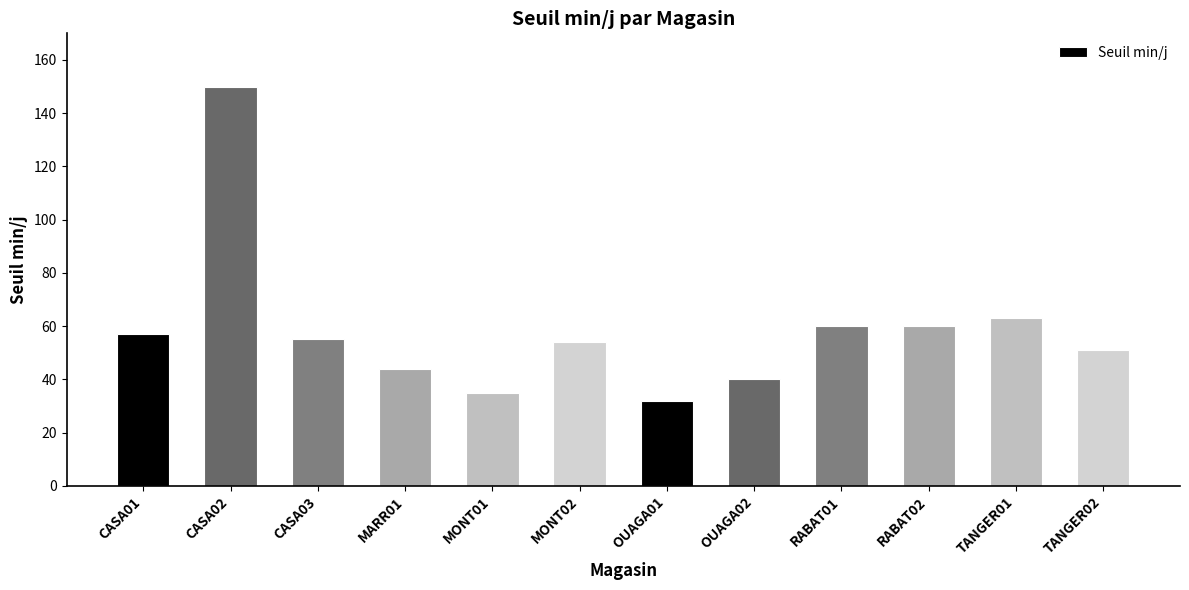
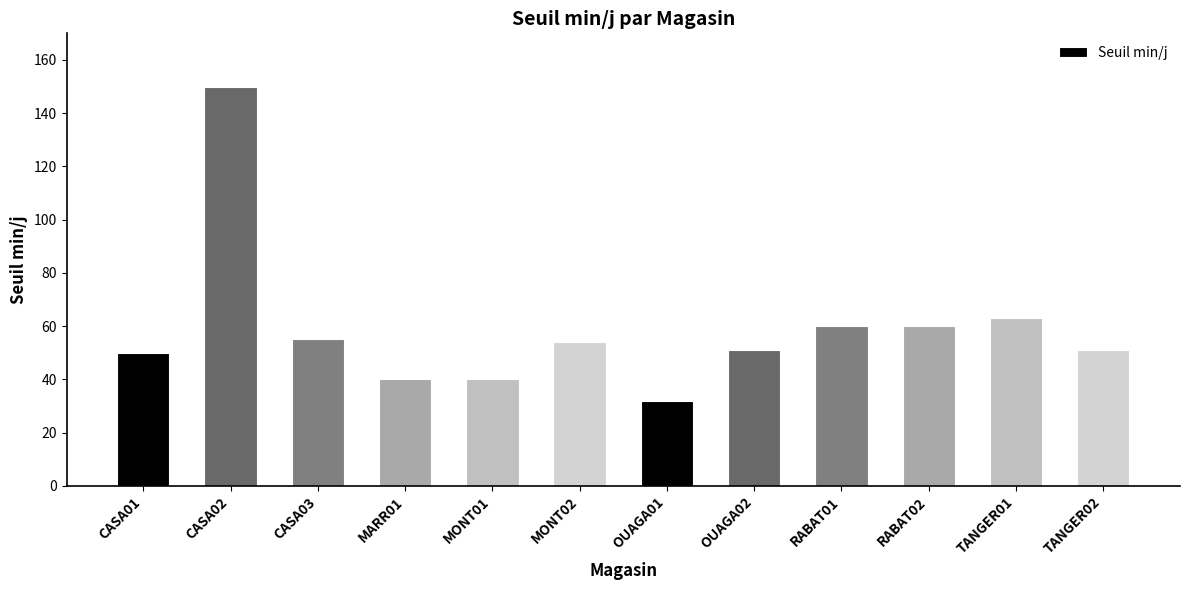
CASA01: 57 -> 50
MARR01: 44 -> 40
MONT01: 35 -> 40
OUAGA02: 40 -> 51
